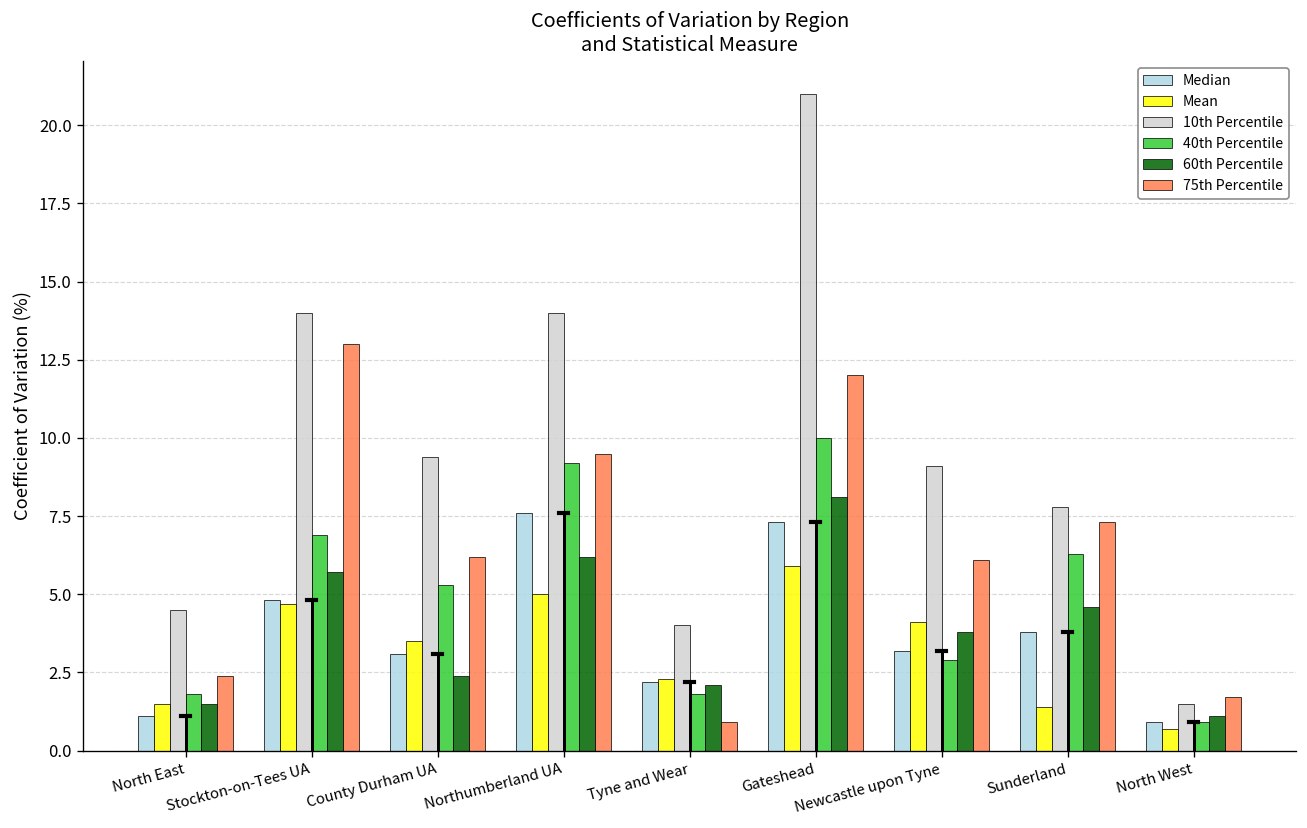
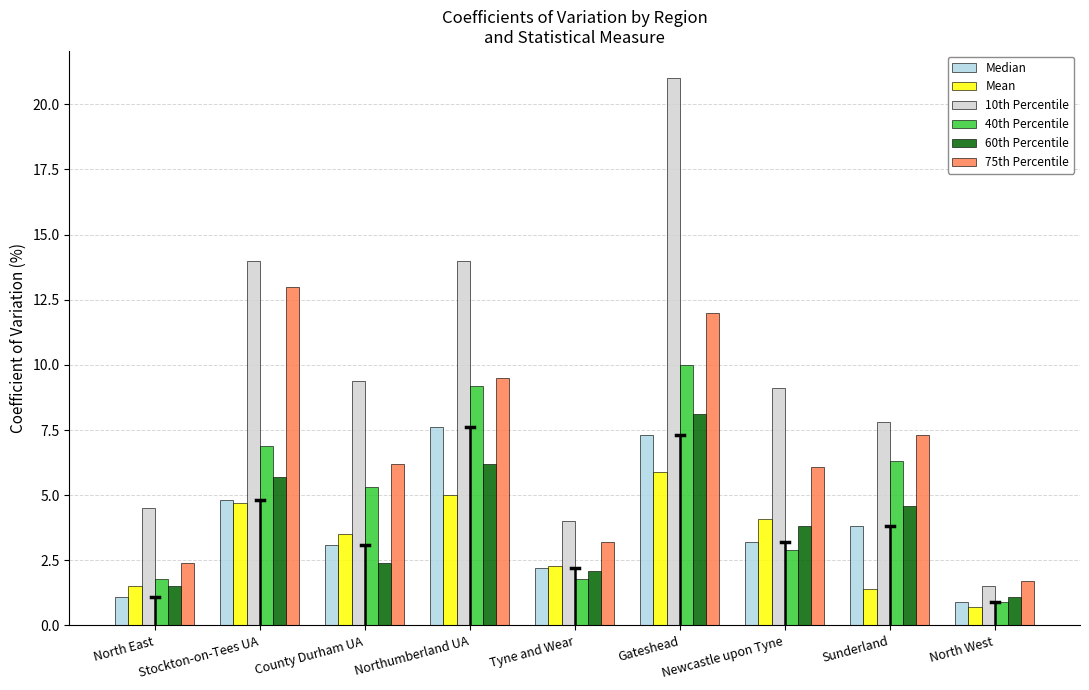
75th Percentile, Tyne and Wear: 0.9 -> 3.2
